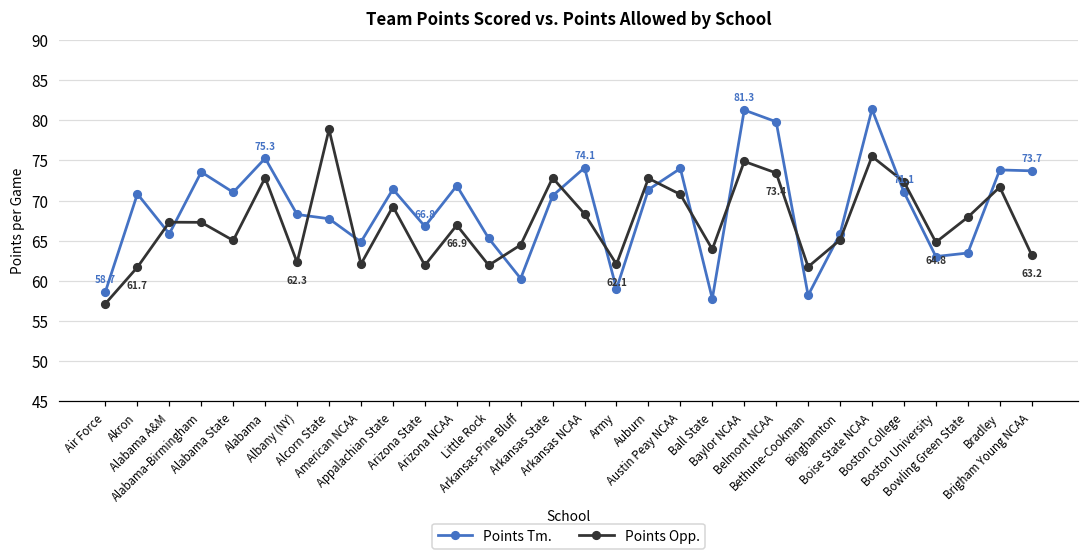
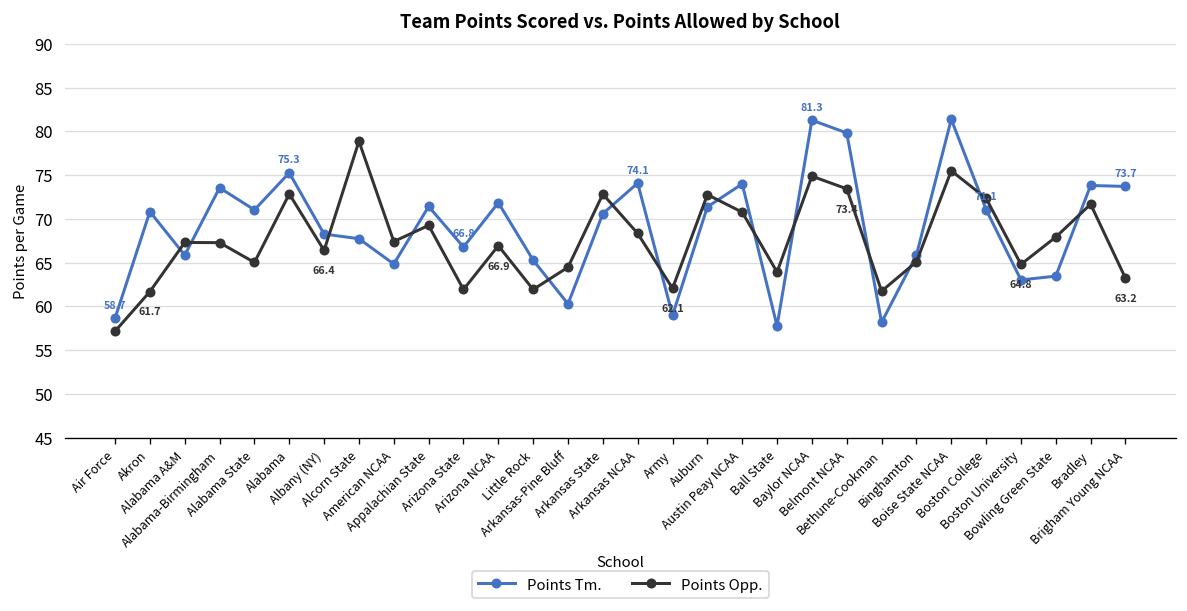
Points Opp., Albany (NY): 62.3 -> 66.4
Points Opp., American NCAA: 62 -> 67
